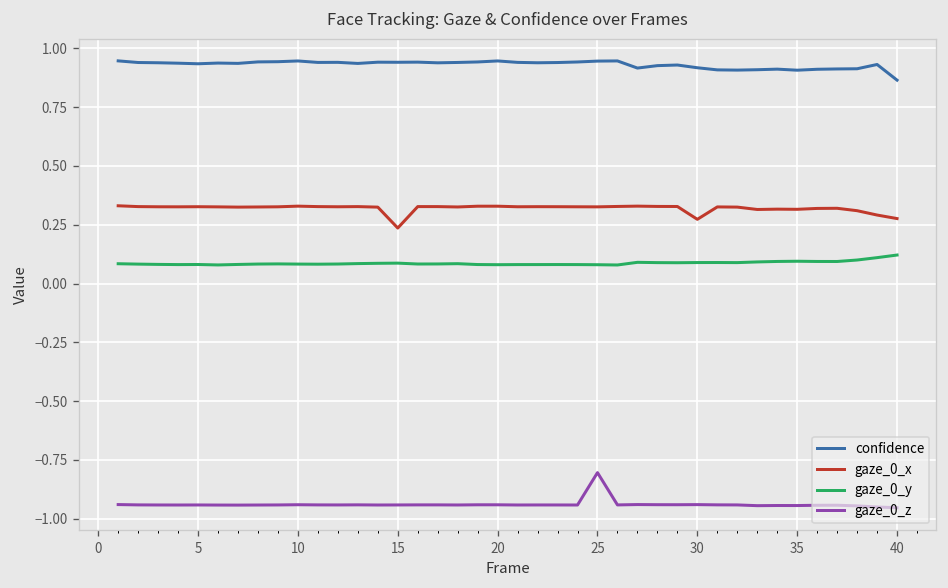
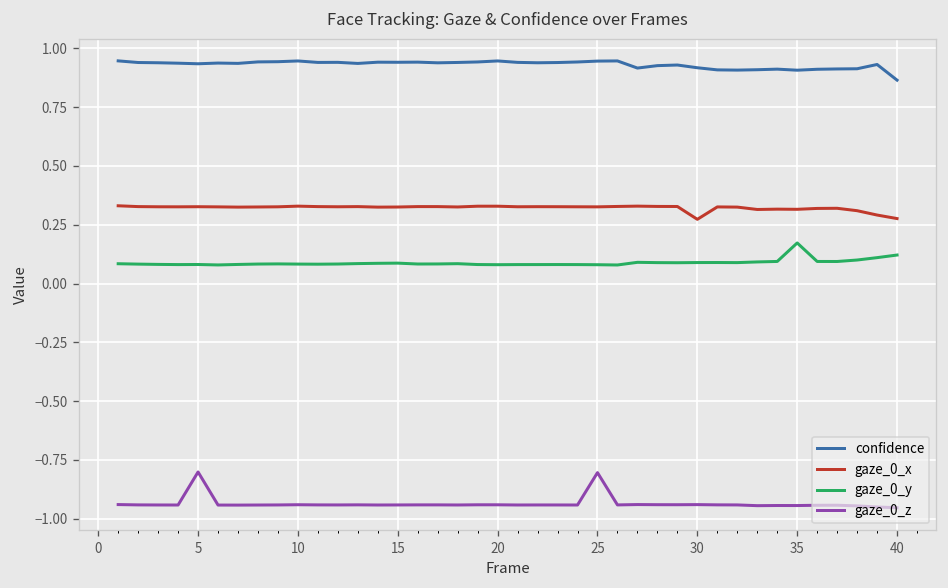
gaze_0_z, 5: -0.94 -> -0.80
gaze_0_x, 15: 0.24 -> 0.33
gaze_0_y, 35: 0.09 -> 0.17
